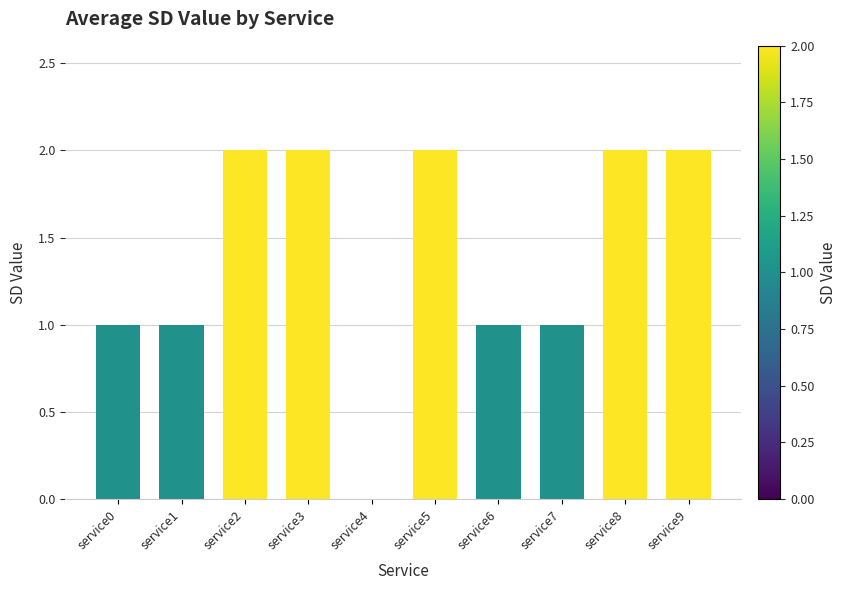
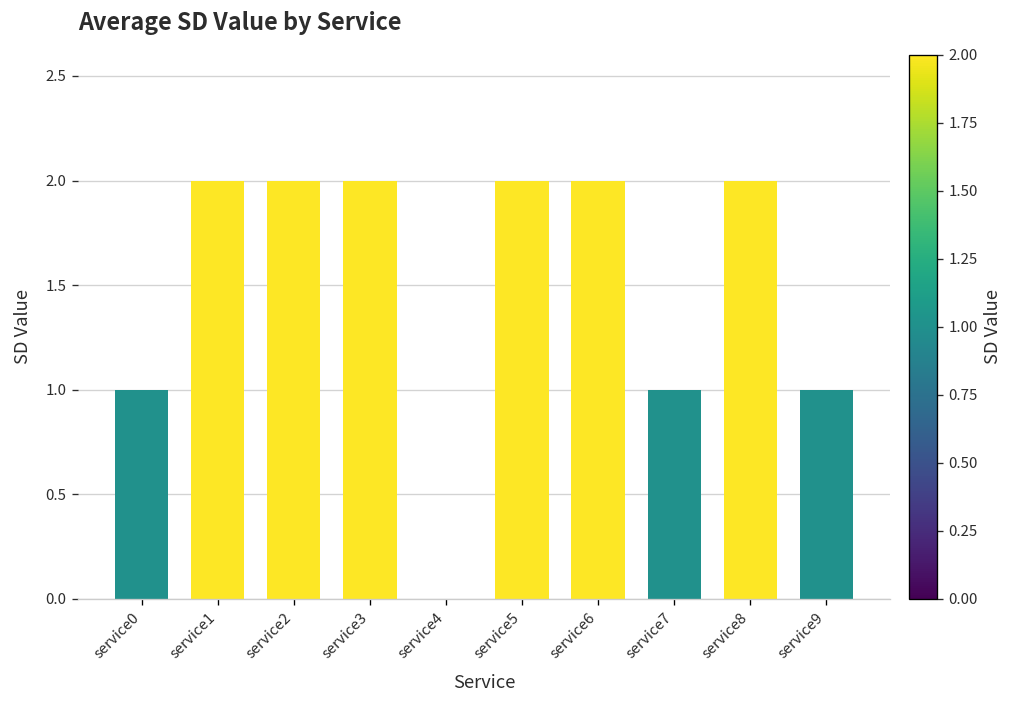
service1: 1 -> 2
service6: 1 -> 2
service9: 2 -> 1
